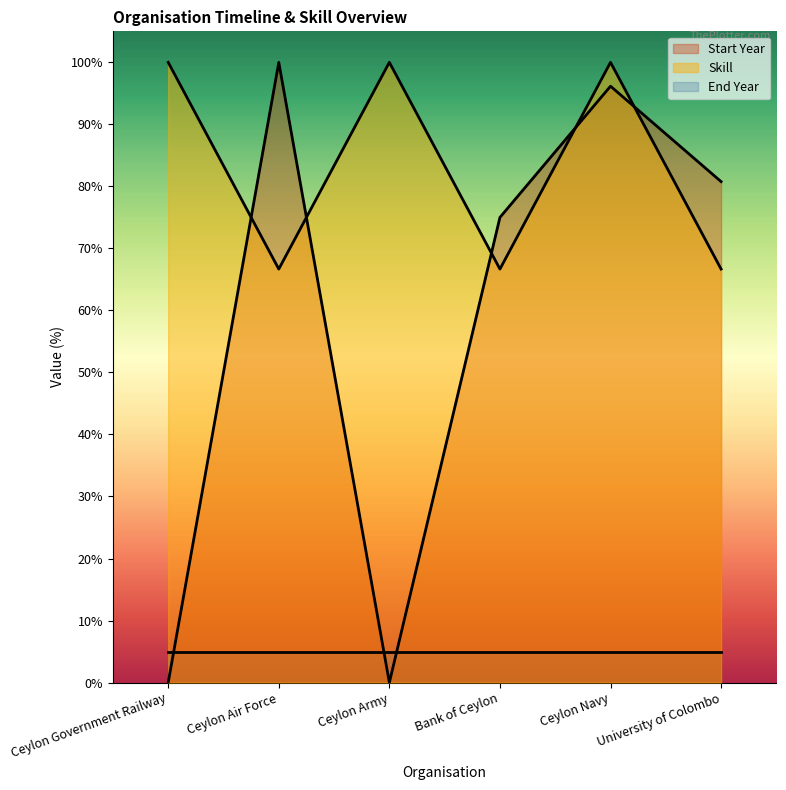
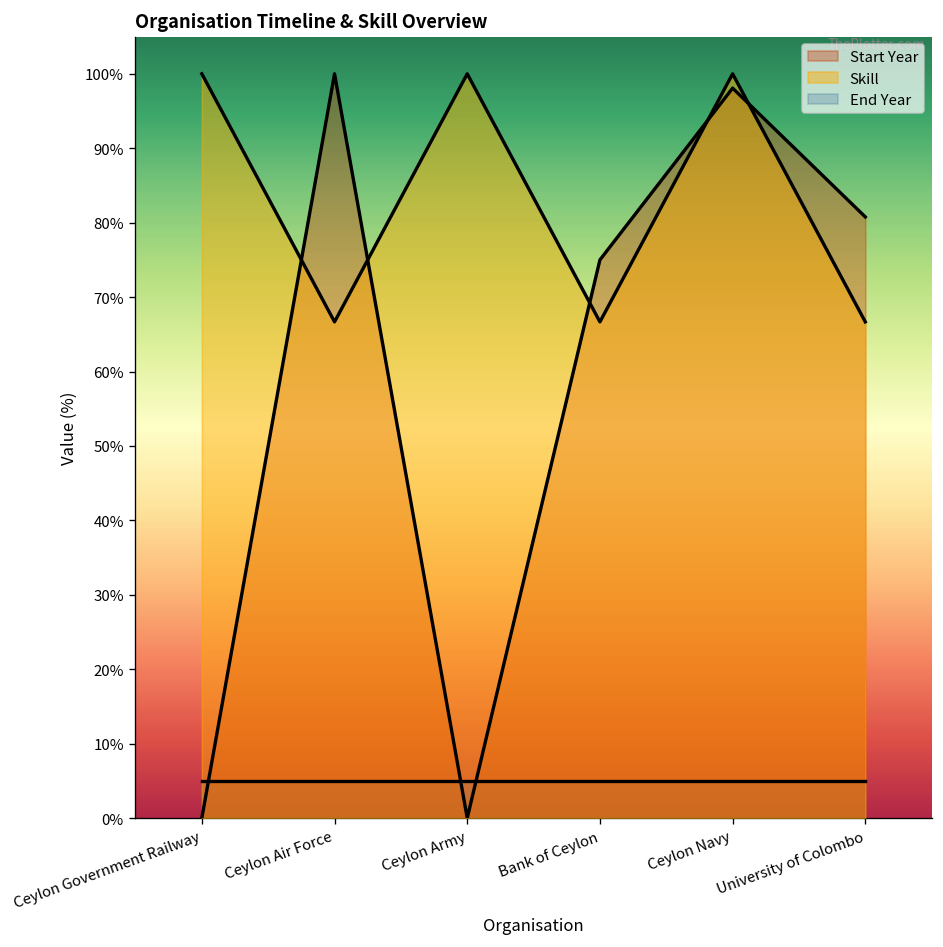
Start Year, Ceylon Navy: 96% -> 98%
